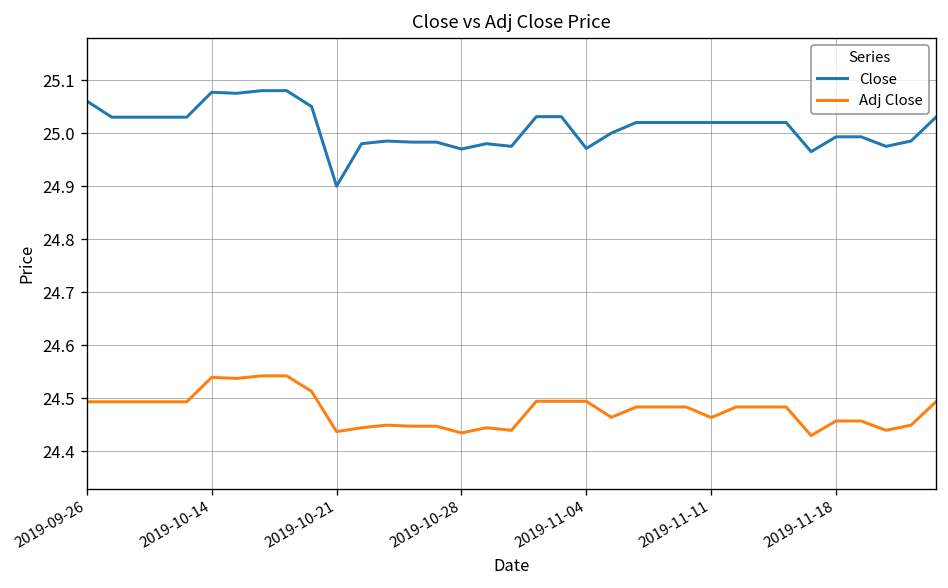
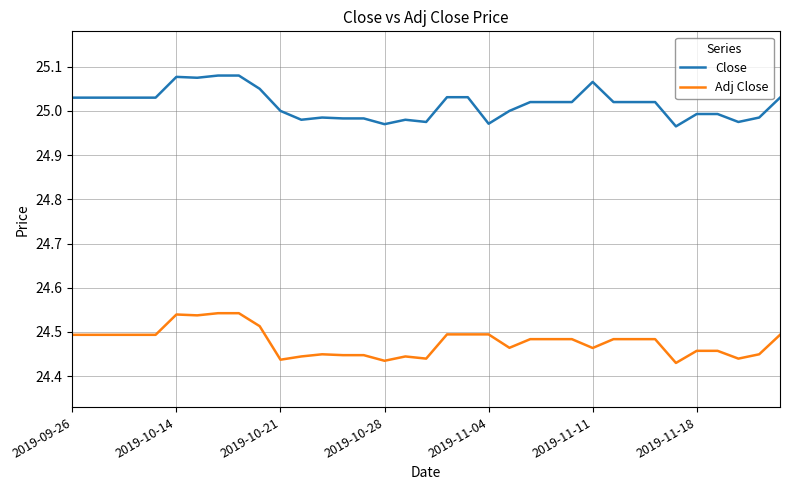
Close, 2019-09-26: 25.06 -> 25.03
Close, 2019-10-21: 24.9 -> 25.0
Close, 2019-11-11: 25.02 -> 25.07
